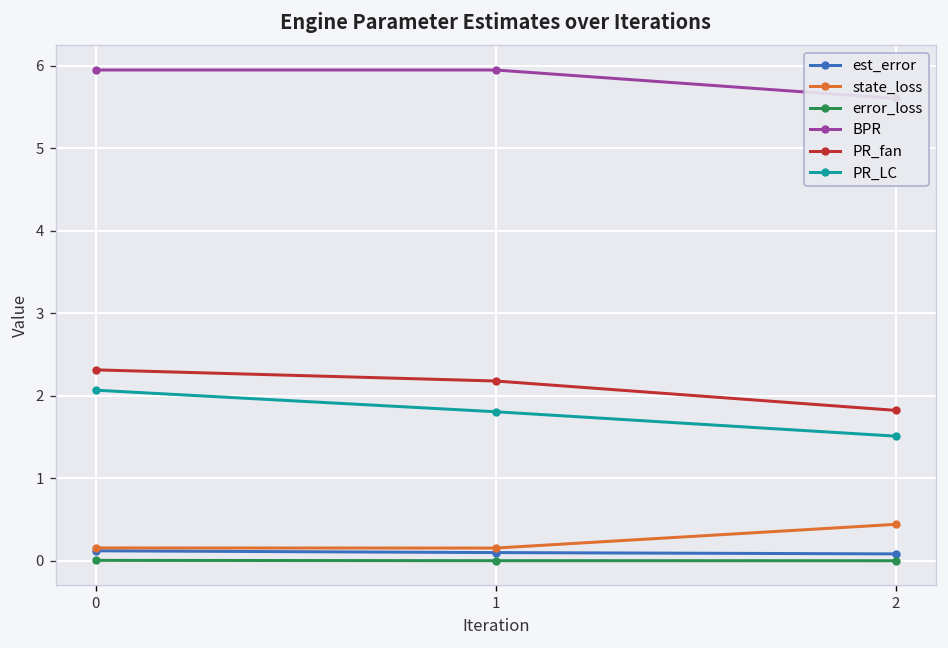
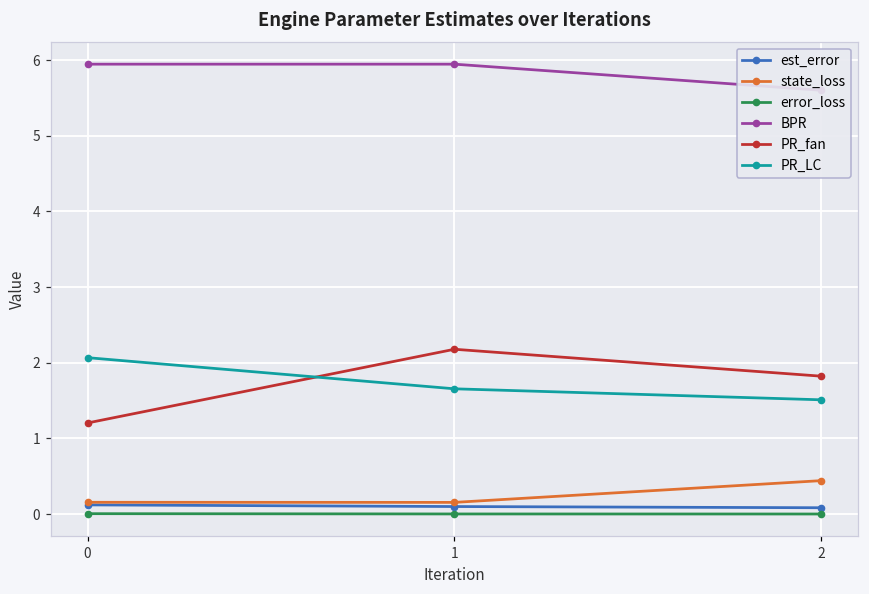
PR_fan, 0: 2.3 -> 1.2
PR_LC, 1: 1.8 -> 1.7
